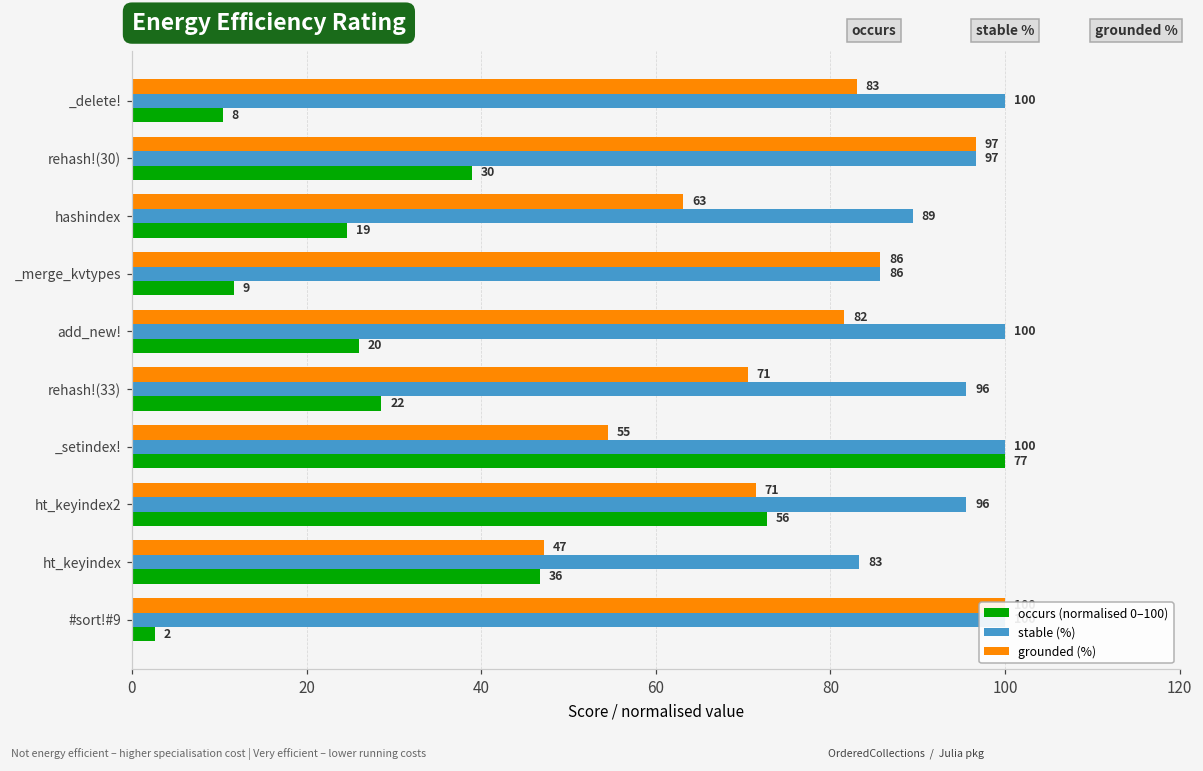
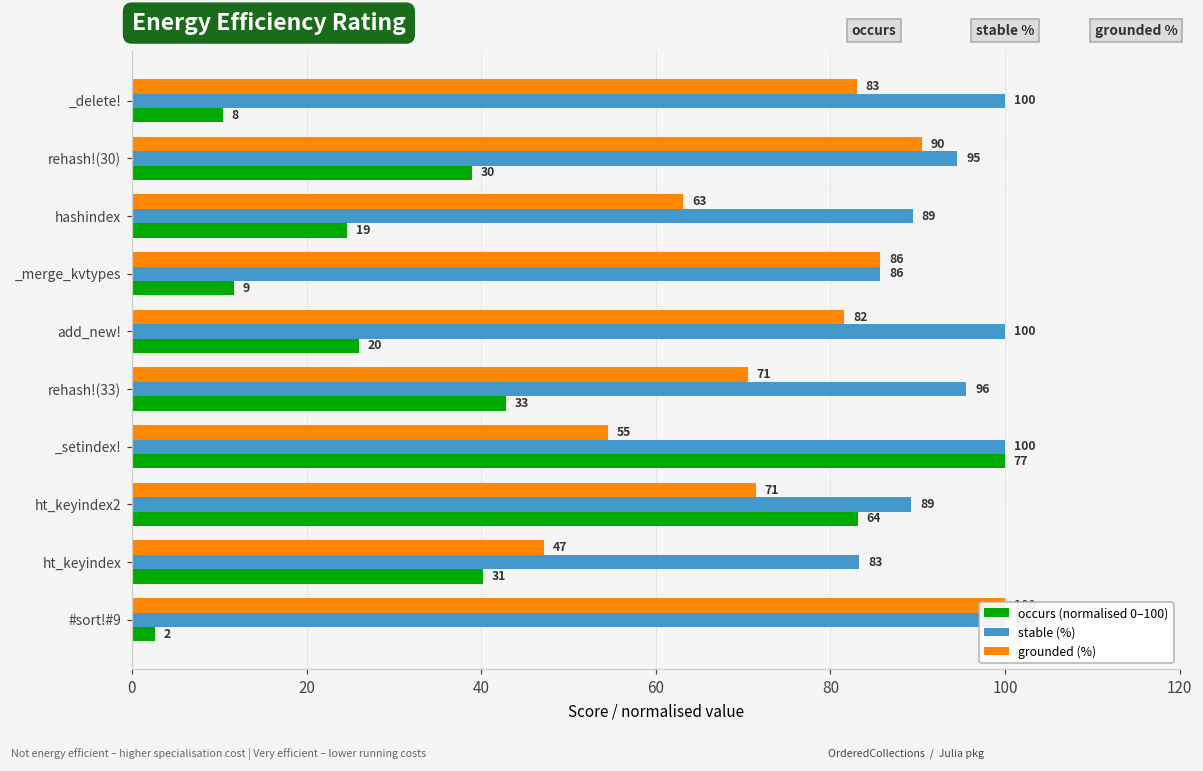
grounded (%), rehash!(30): 97 -> 90
stable (%), rehash!(30): 97 -> 95
occurs (normalised 0–100), rehash!(33): 22 -> 33
stable (%), ht_keyindex2: 96 -> 89
occurs (normalised 0–100), ht_keyindex2: 56 -> 64
occurs (normalised 0–100), ht_keyindex: 36 -> 31
